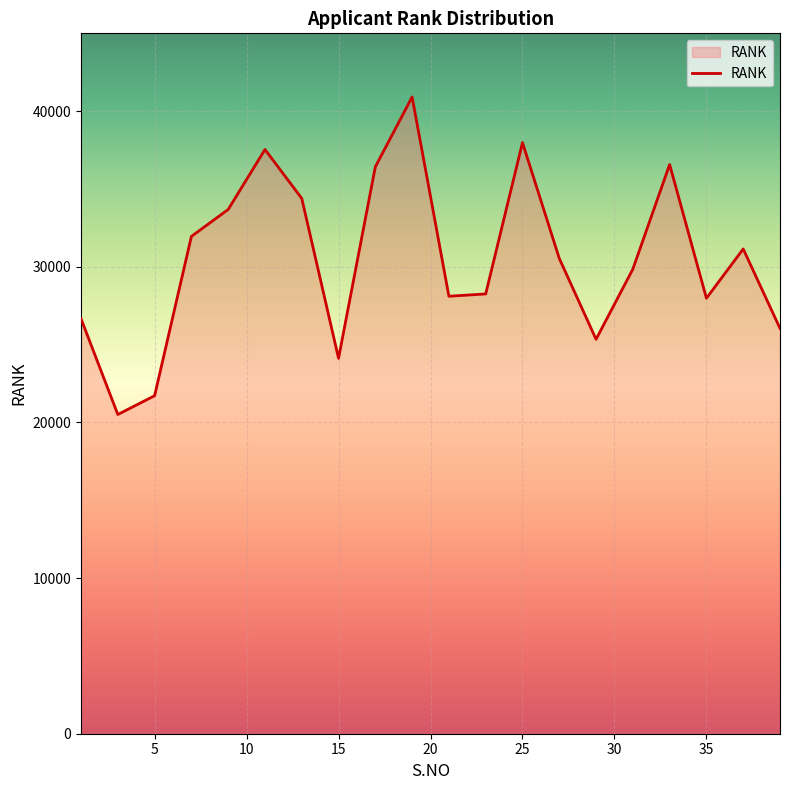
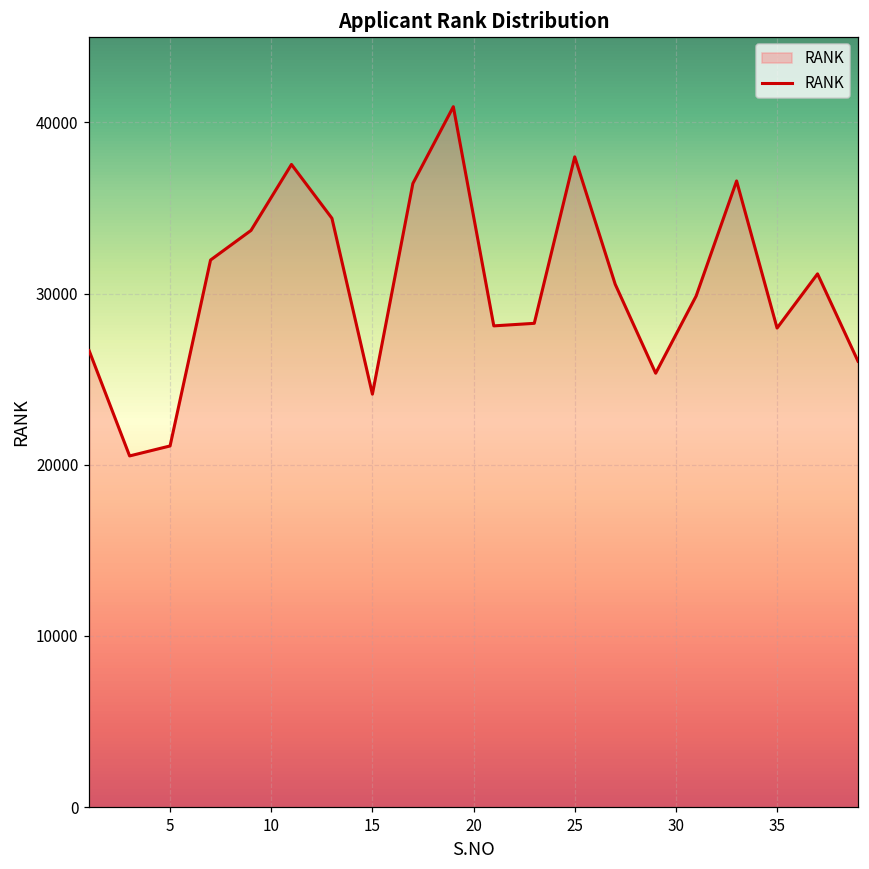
5: 21700 -> 21100
